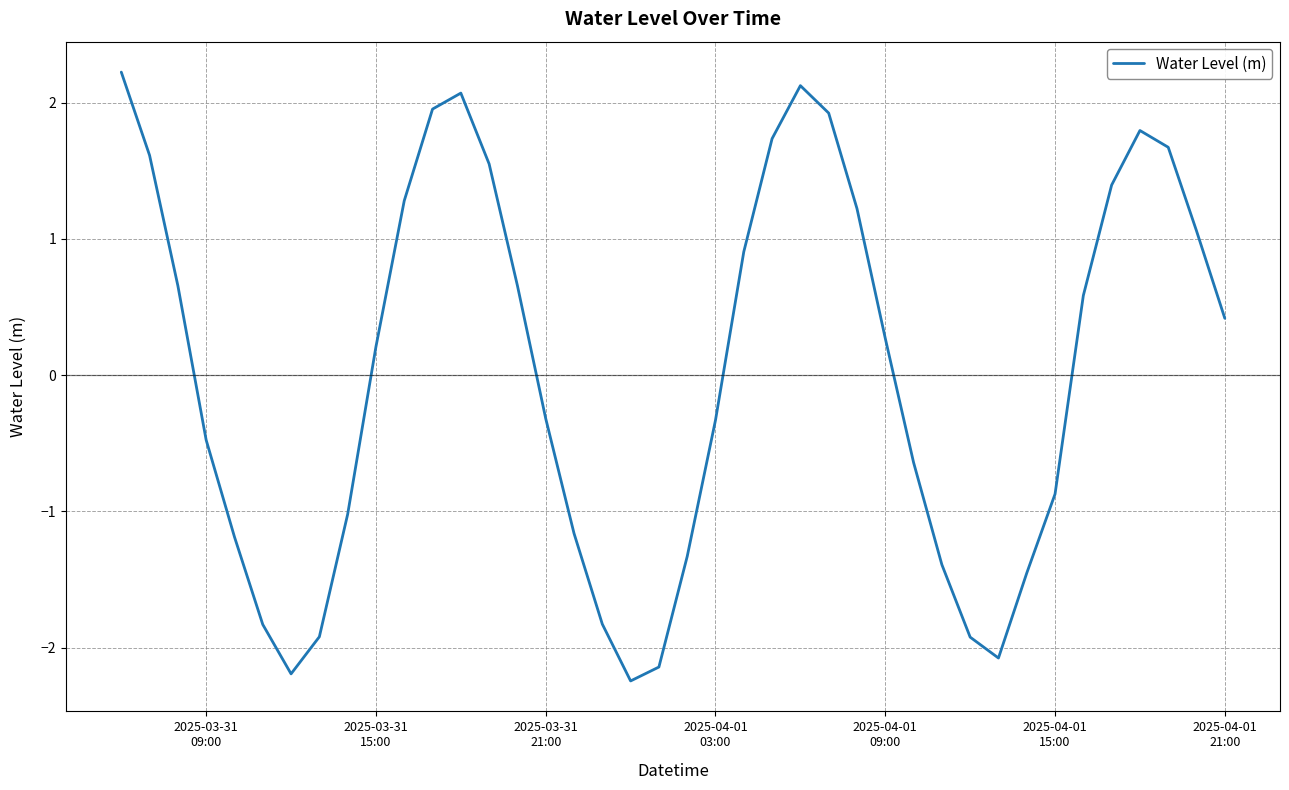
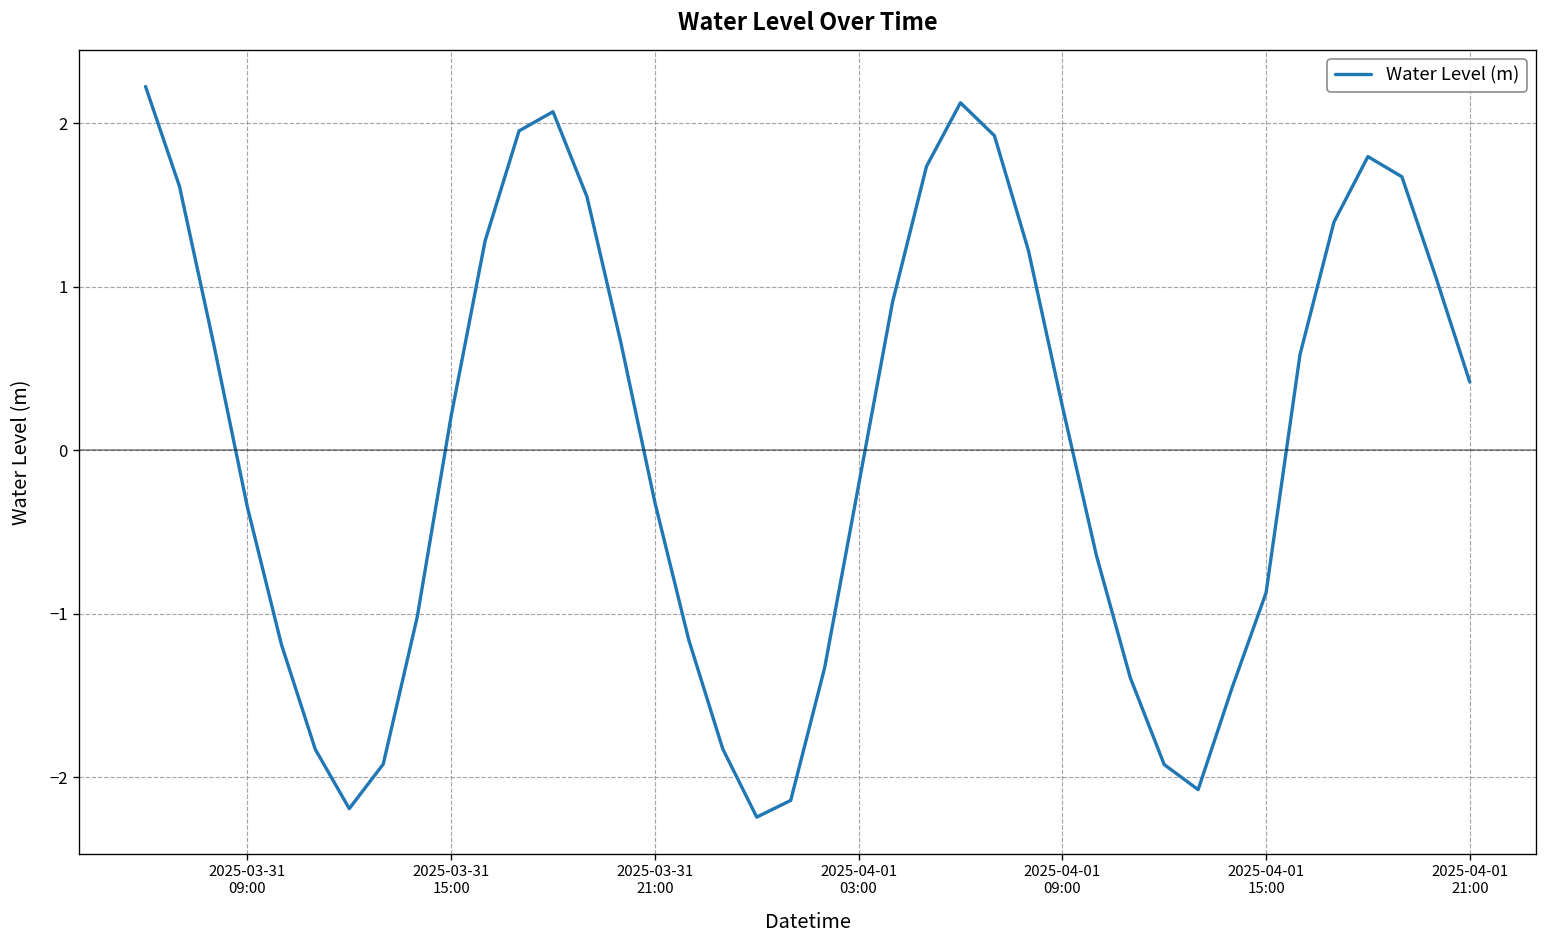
2025-03-31 09:00: -0.48 -> -0.35
2025-04-01 03:00: -0.33 -> -0.21
